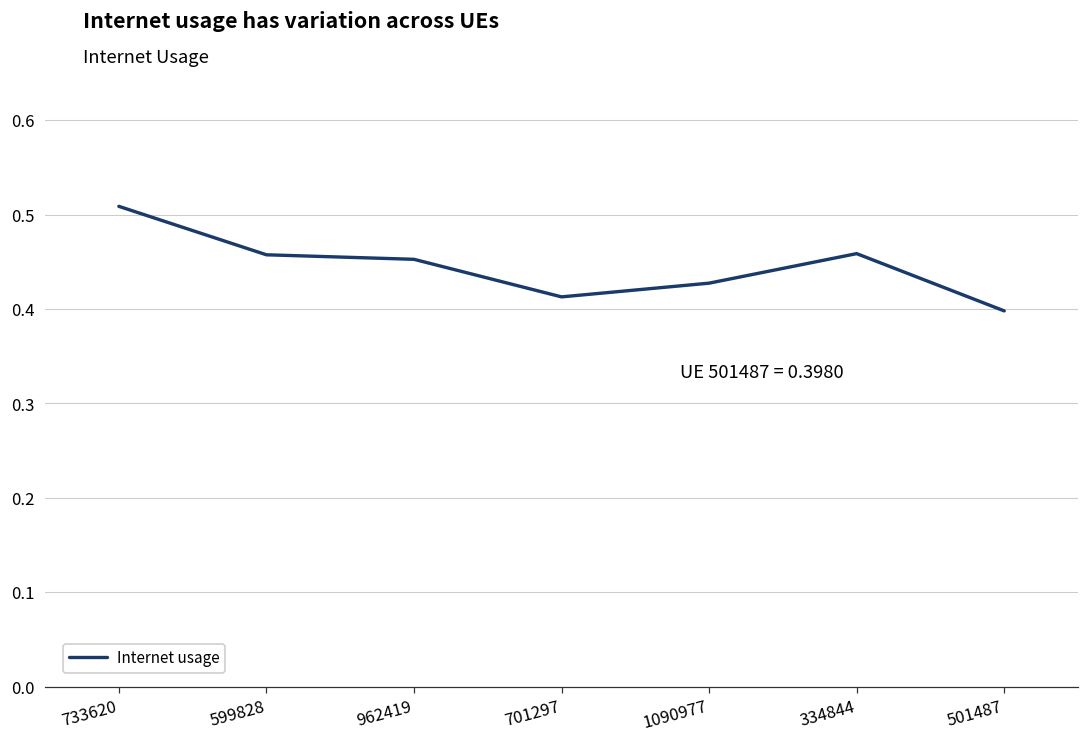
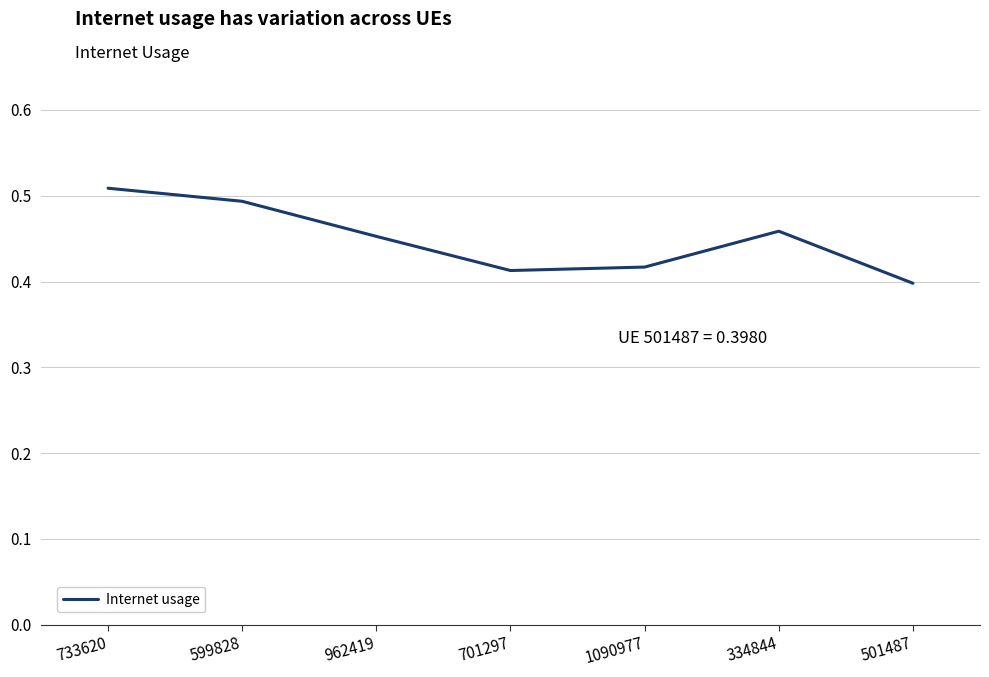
599828: 0.46 -> 0.49
1090977: 0.43 -> 0.42
